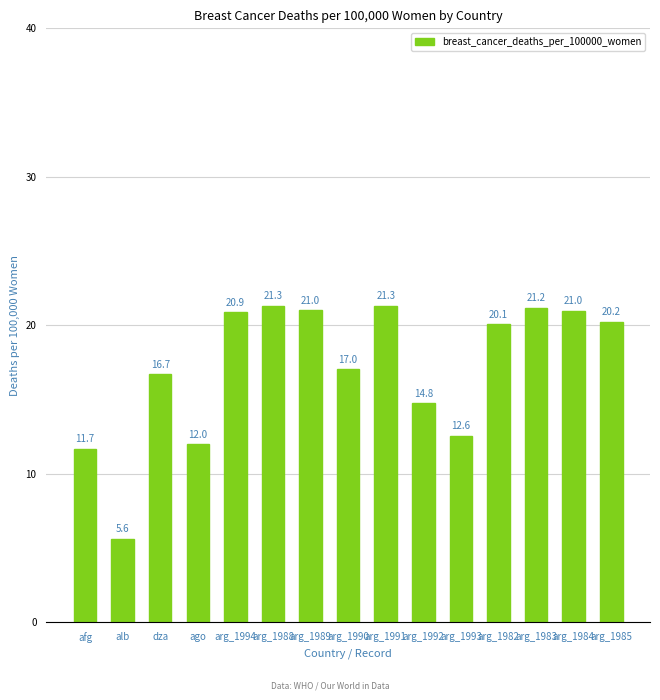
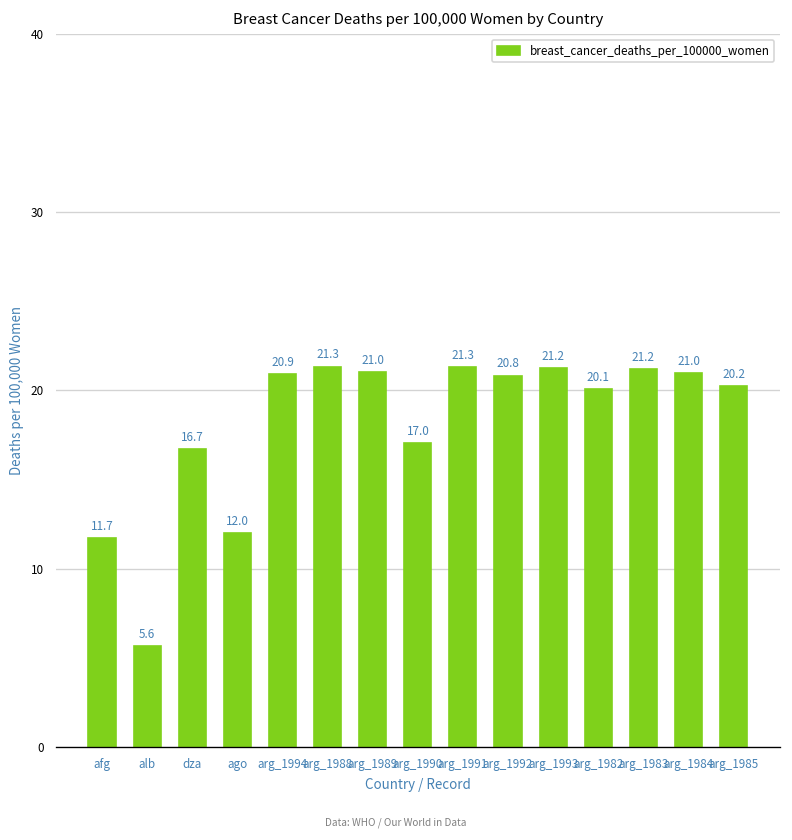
arg_1992: 14.8 -> 20.8
arg_1993: 12.6 -> 21.2
